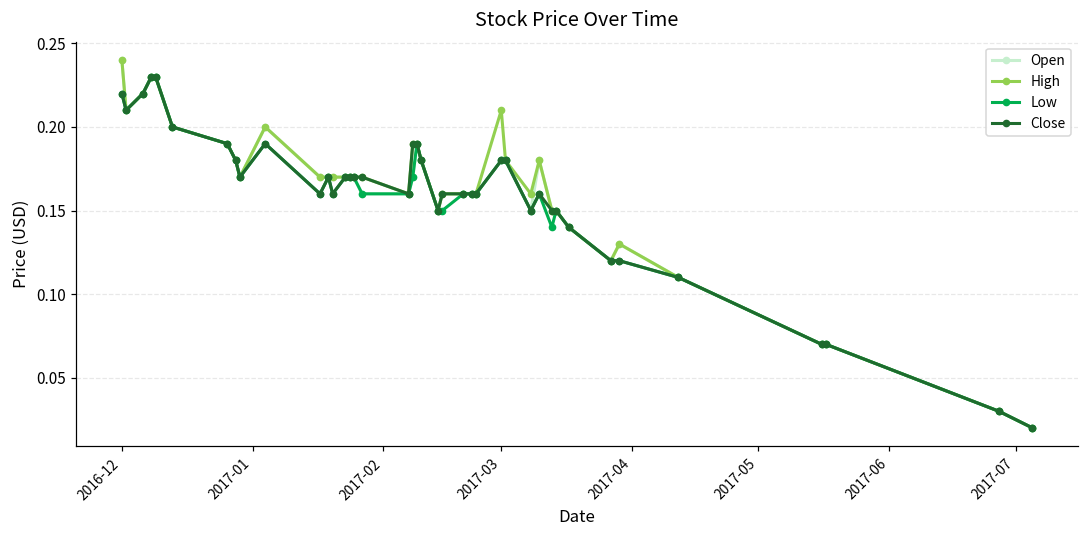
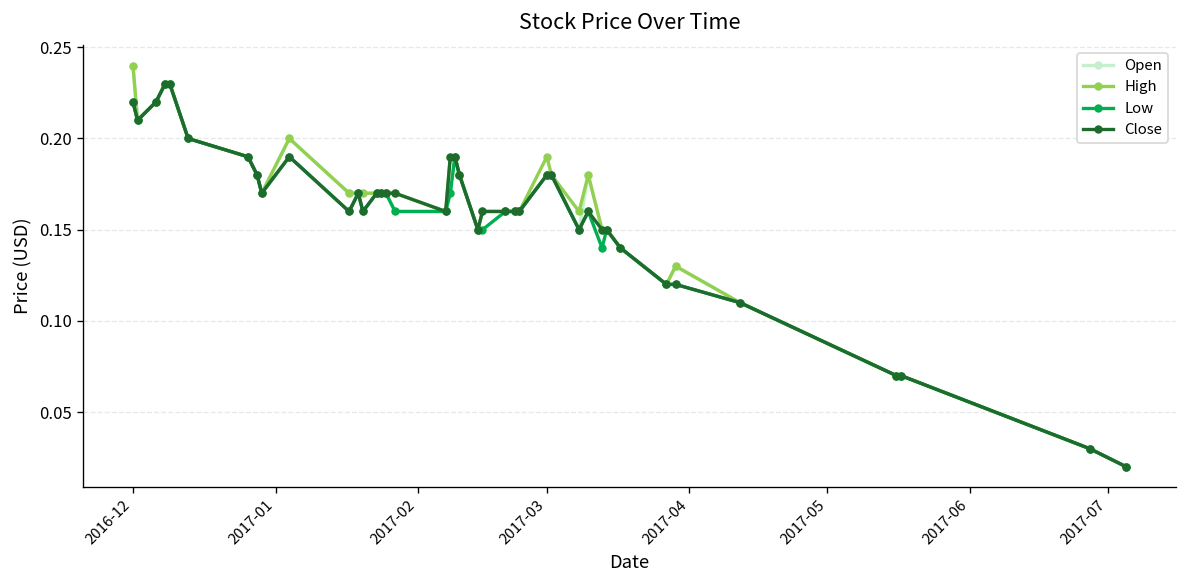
High, 2017-03: 0.21 -> 0.19
